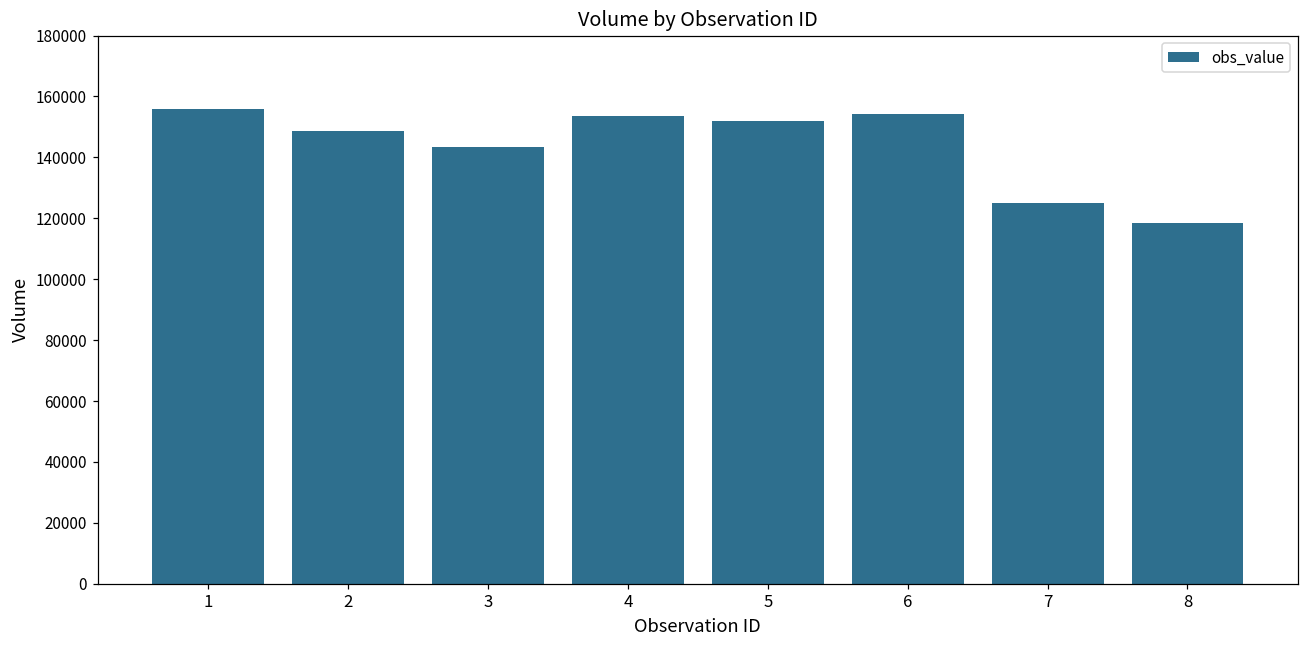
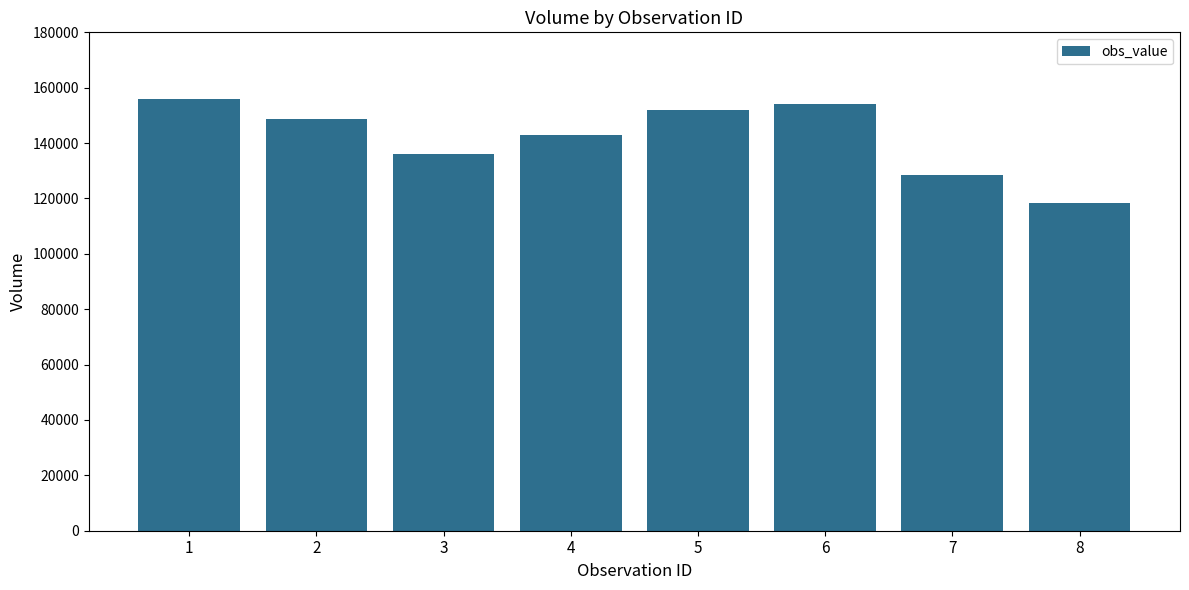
3: 143000 -> 136000
4: 154000 -> 143000
7: 125000 -> 129000
